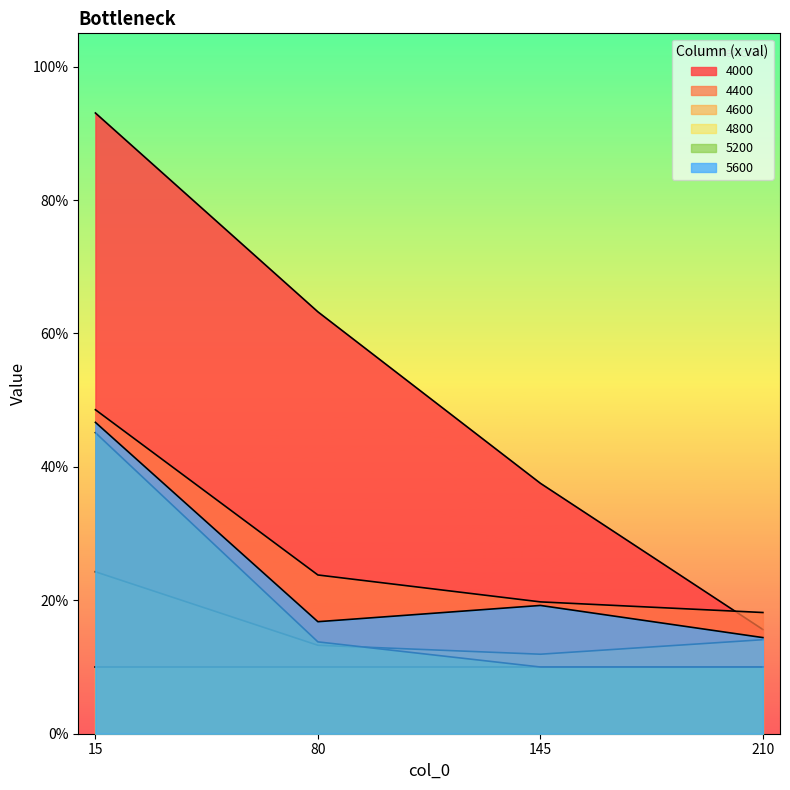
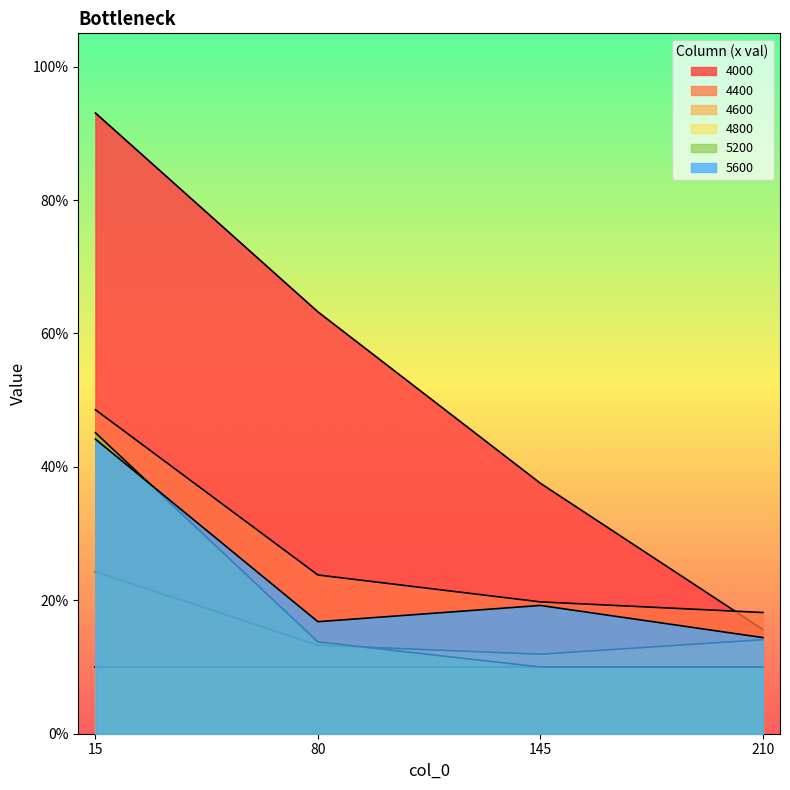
5600, 15: 47% -> 44%
